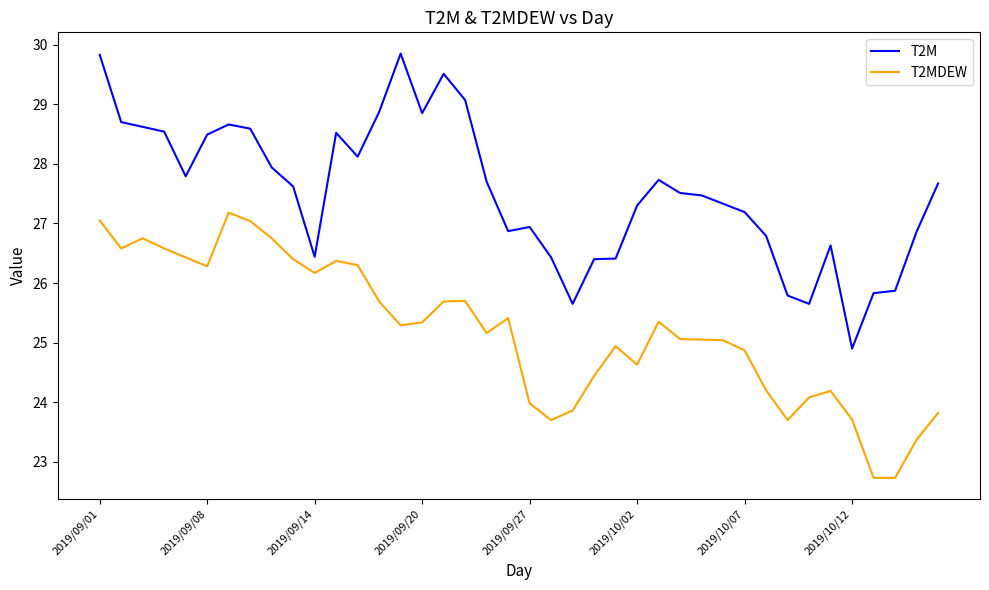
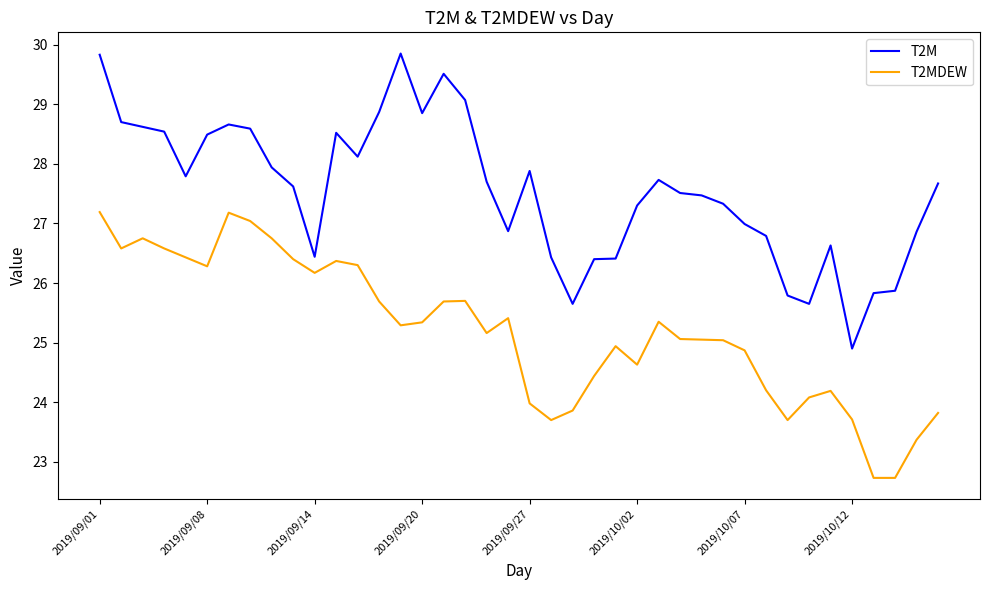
T2MDEW, 2019/09/01: 27.1 -> 27.2
T2M, 2019/09/27: 26.9 -> 27.9
T2M, 2019/10/07: 27.2 -> 27.0
